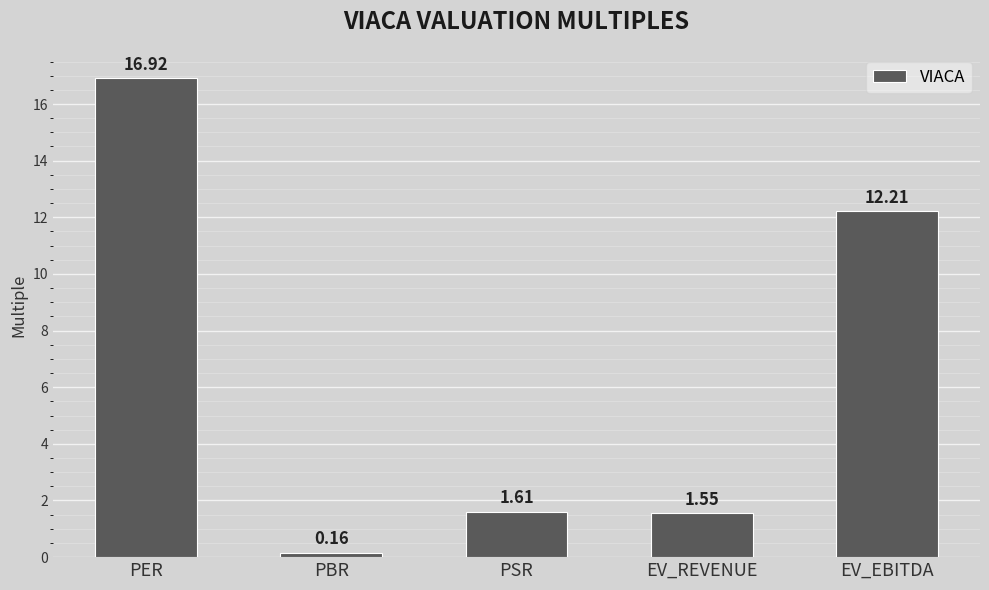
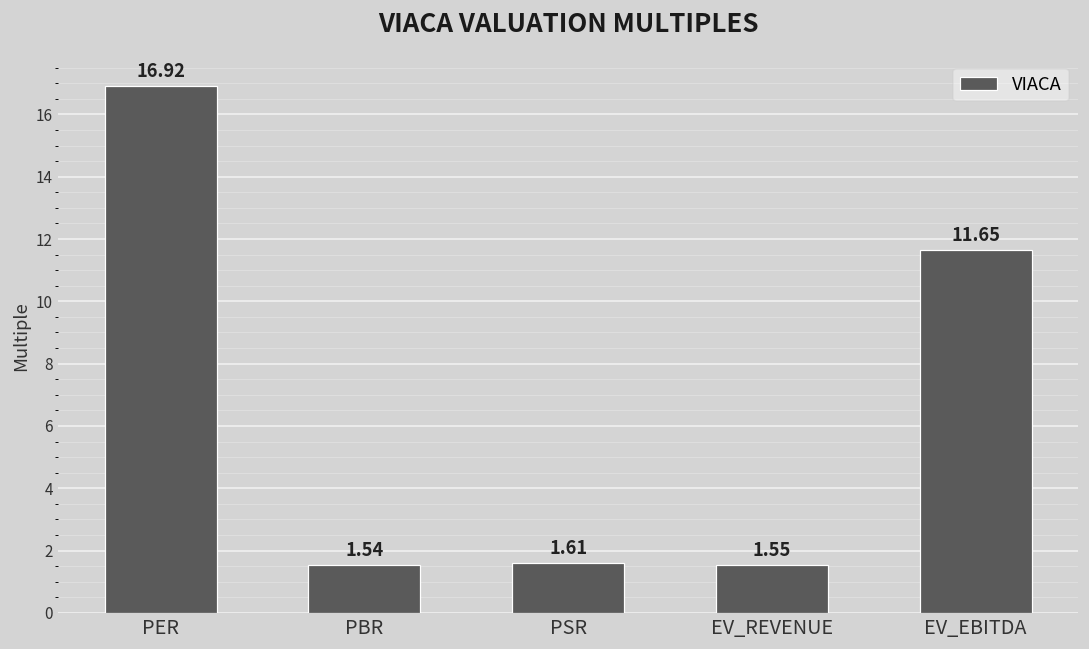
PBR: 0.16 -> 1.54
EV_EBITDA: 12.21 -> 11.65
